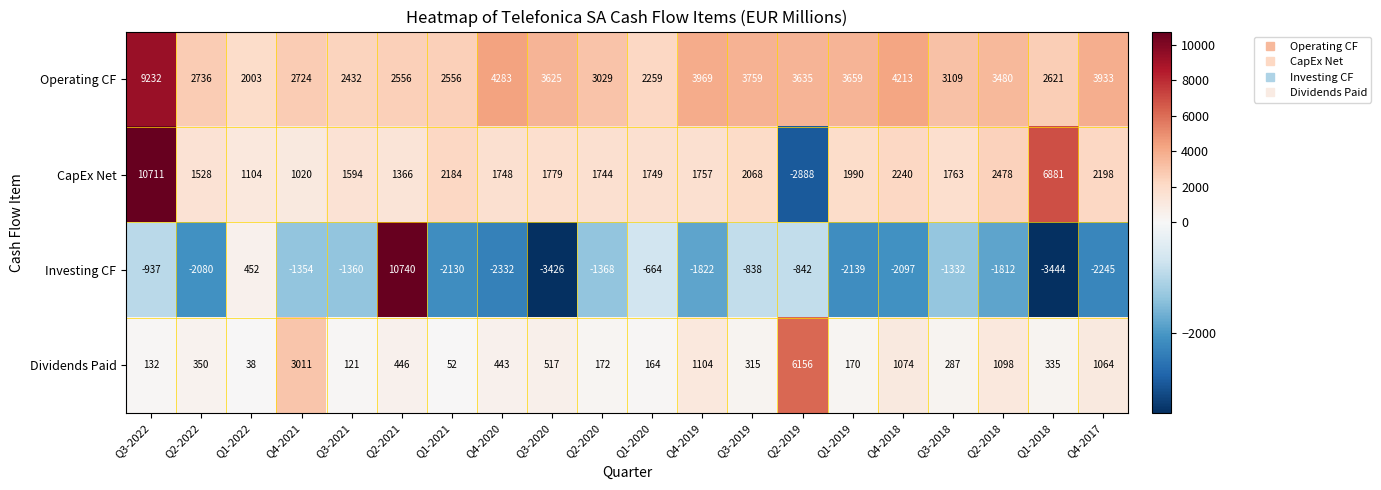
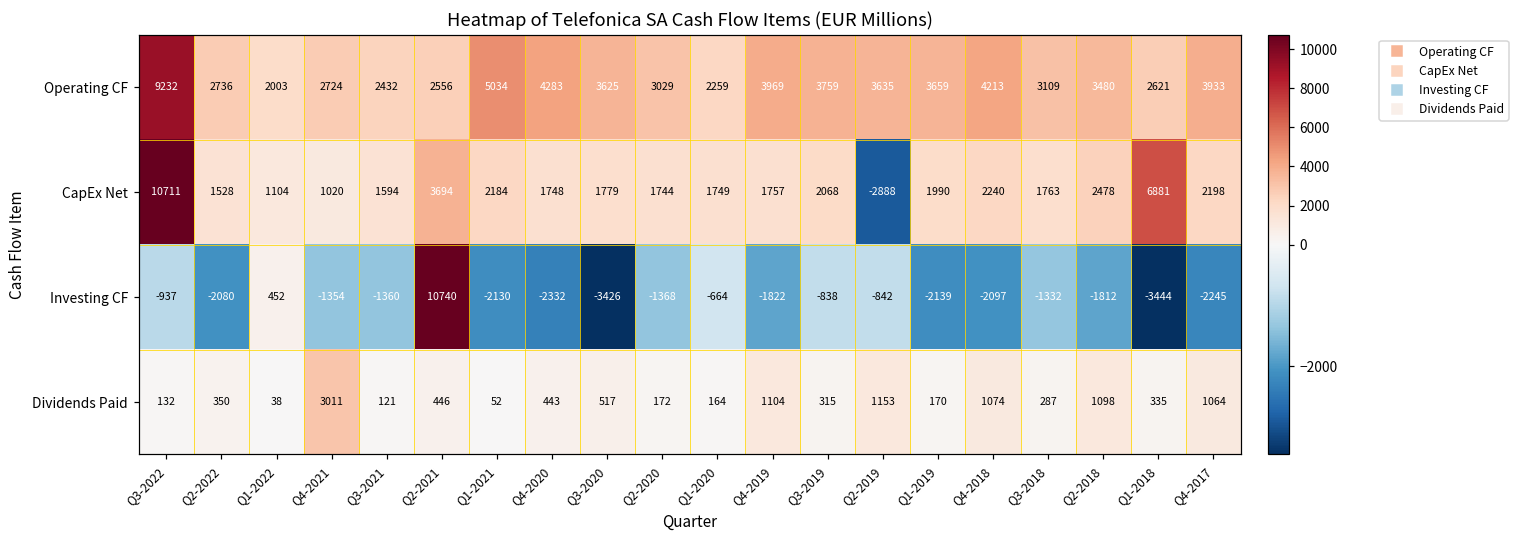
Operating CF, Q1-2021: 2556 -> 5034
CapEx Net, Q2-2021: 1366 -> 3694
Dividends Paid, Q2-2019: 6156 -> 1153
